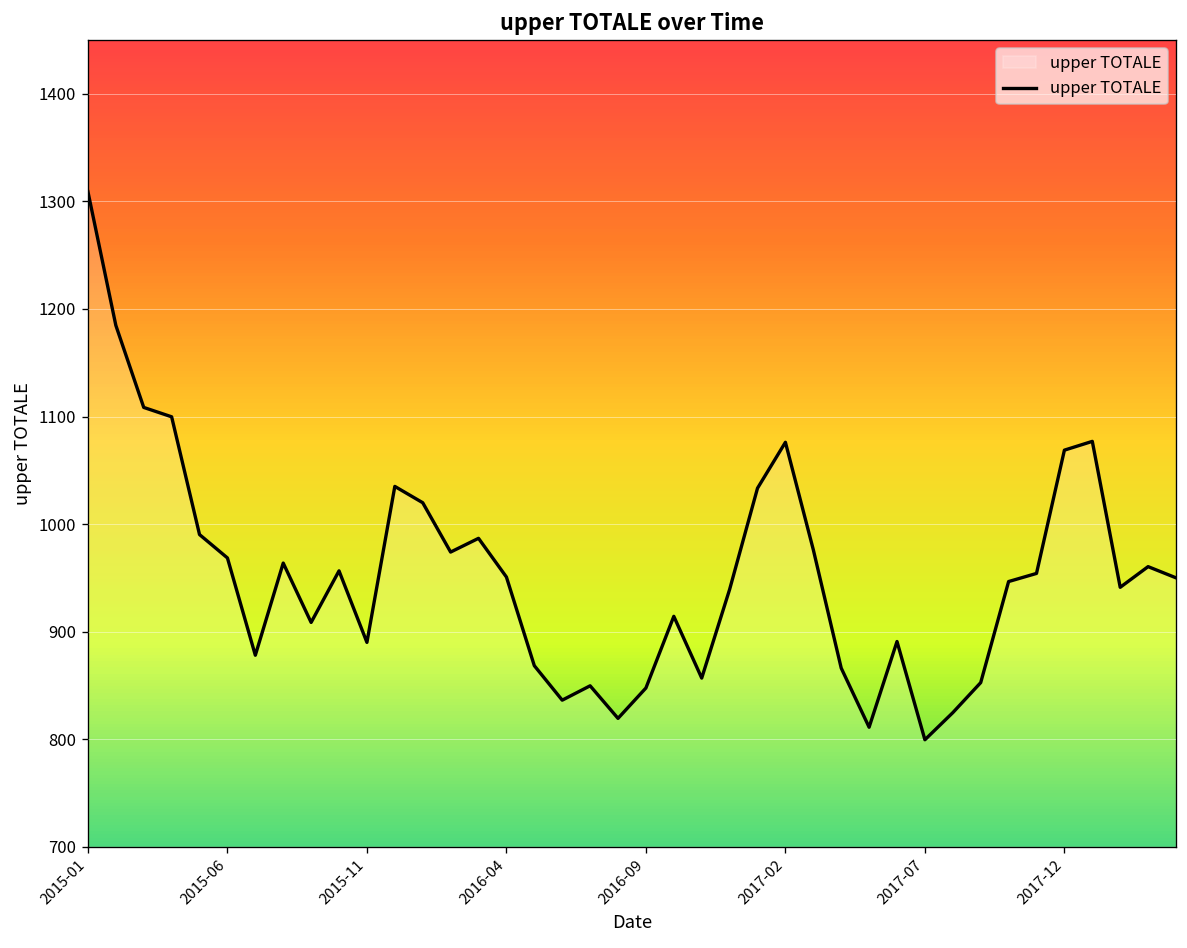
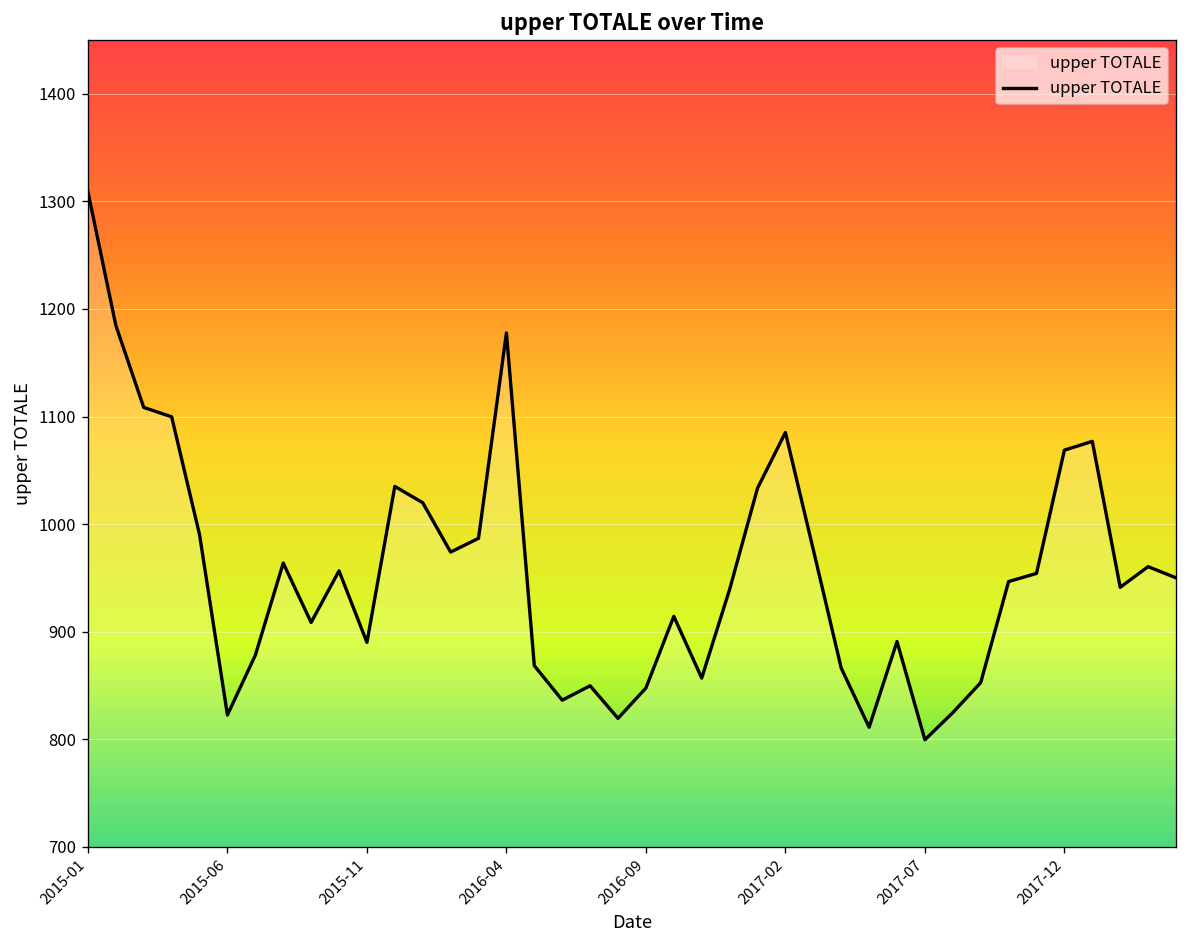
2015-06: 970 -> 820
2016-04: 950 -> 1180
2017-02: 1080 -> 1090
